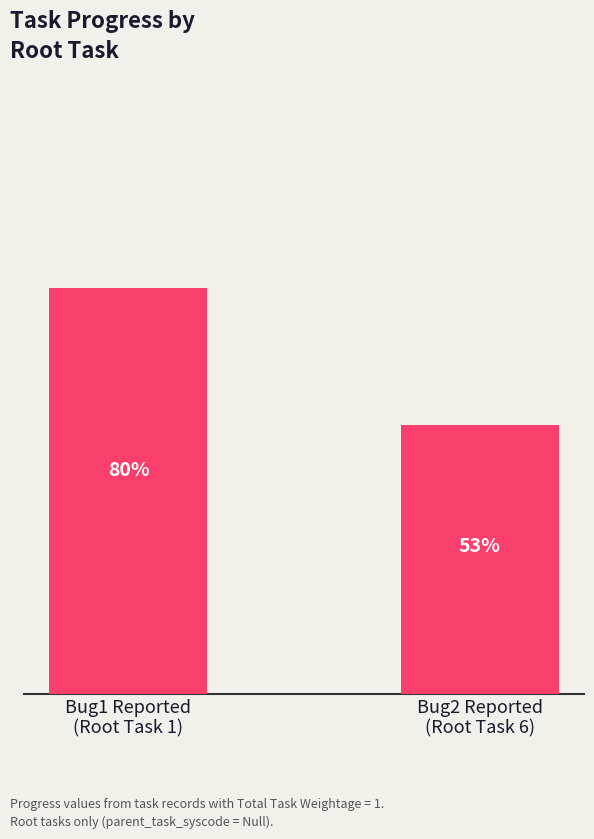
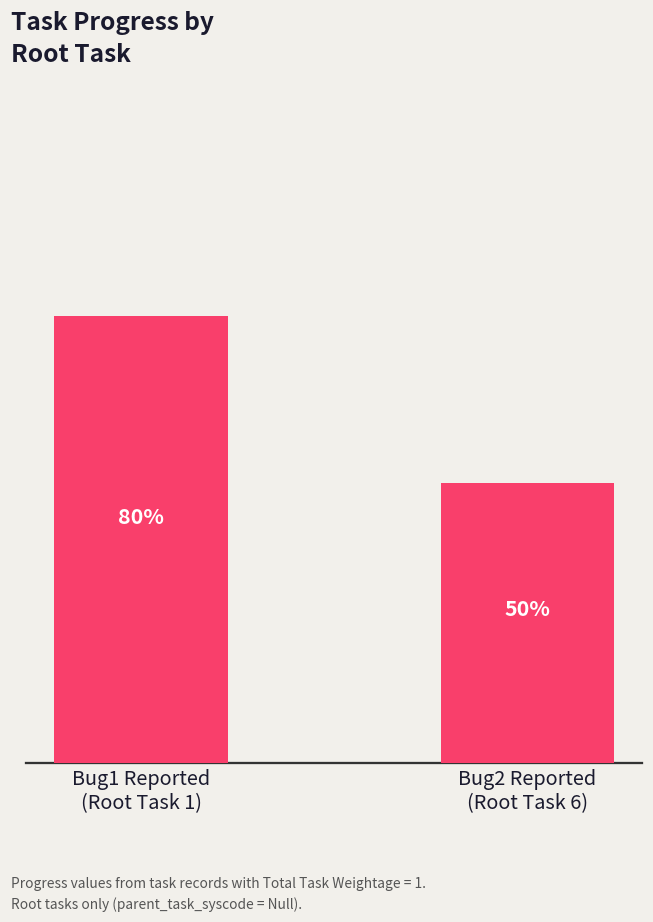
Bug2 Reported (Root Task 6): 53% -> 50%
